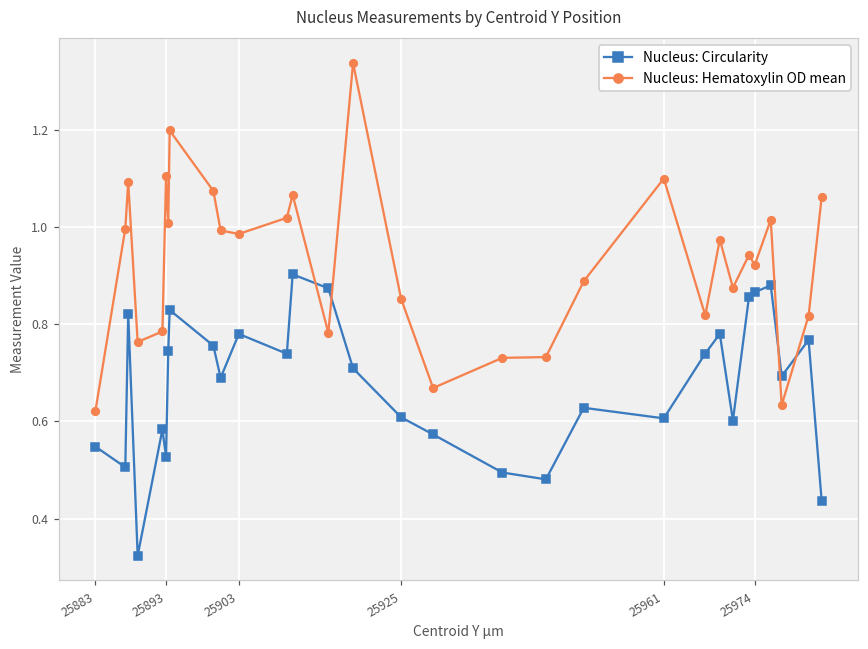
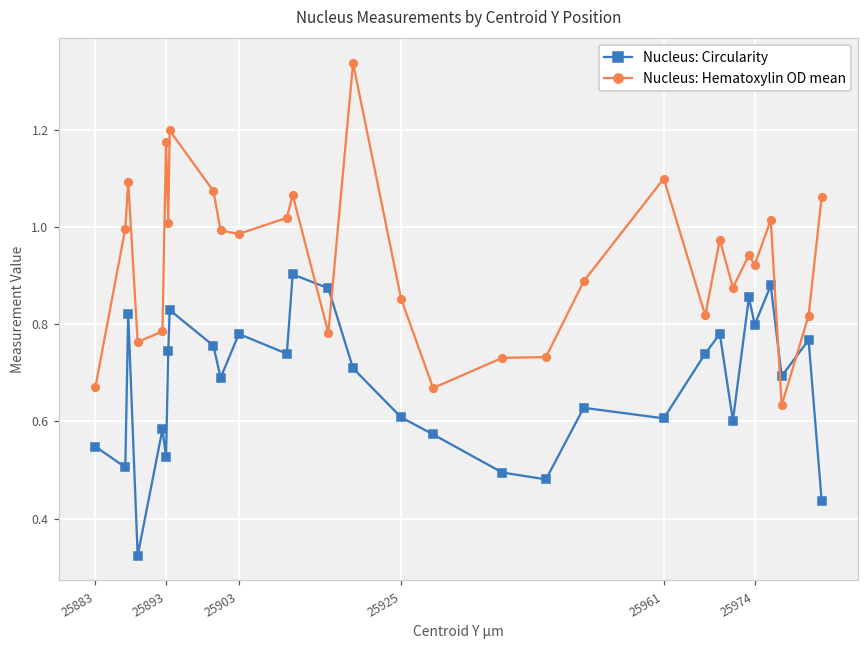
Nucleus: Hematoxylin OD mean, 25883: 0.62 -> 0.67
Nucleus: Hematoxylin OD mean, 25893: 1.10 -> 1.17
Nucleus: Circularity, 25974: 0.87 -> 0.80
